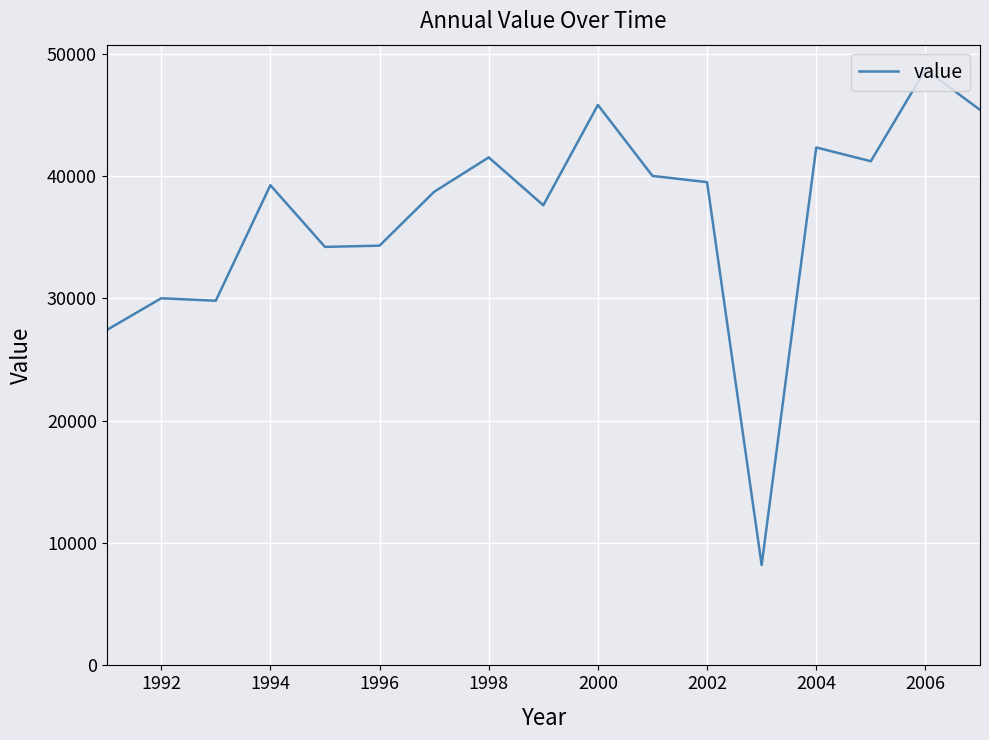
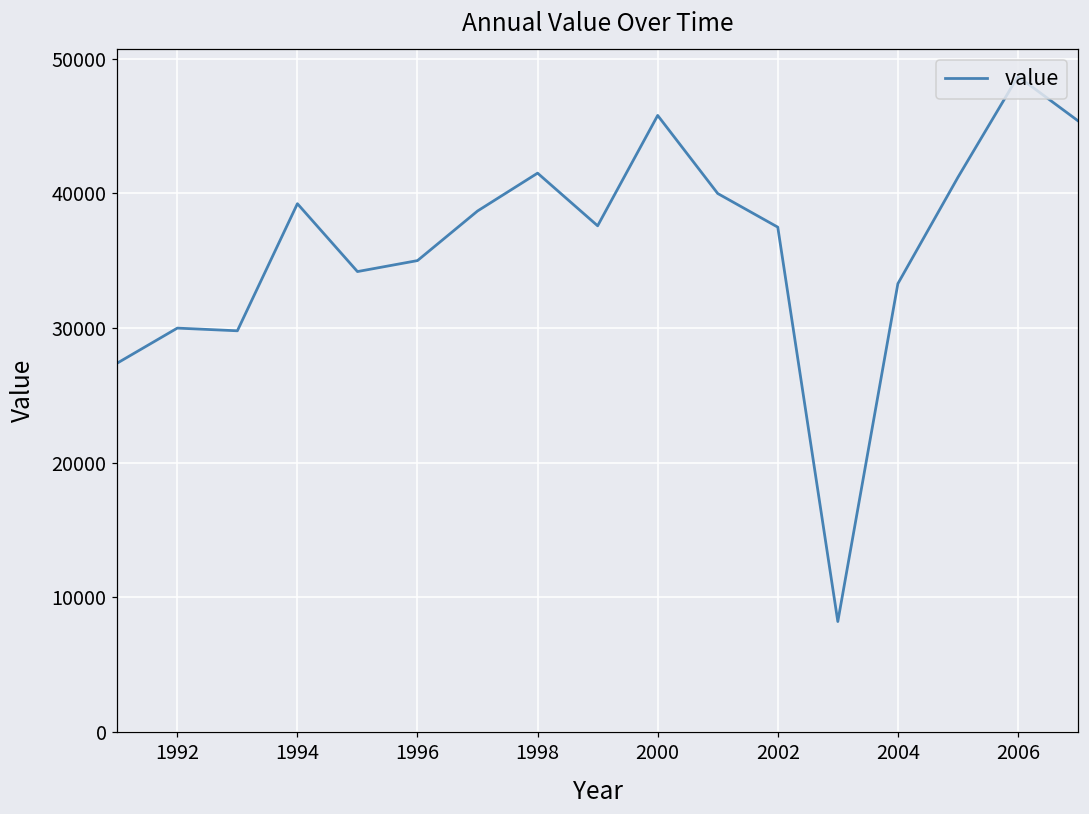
1996: 34300 -> 35000
2002: 39500 -> 37500
2004: 42300 -> 33300
